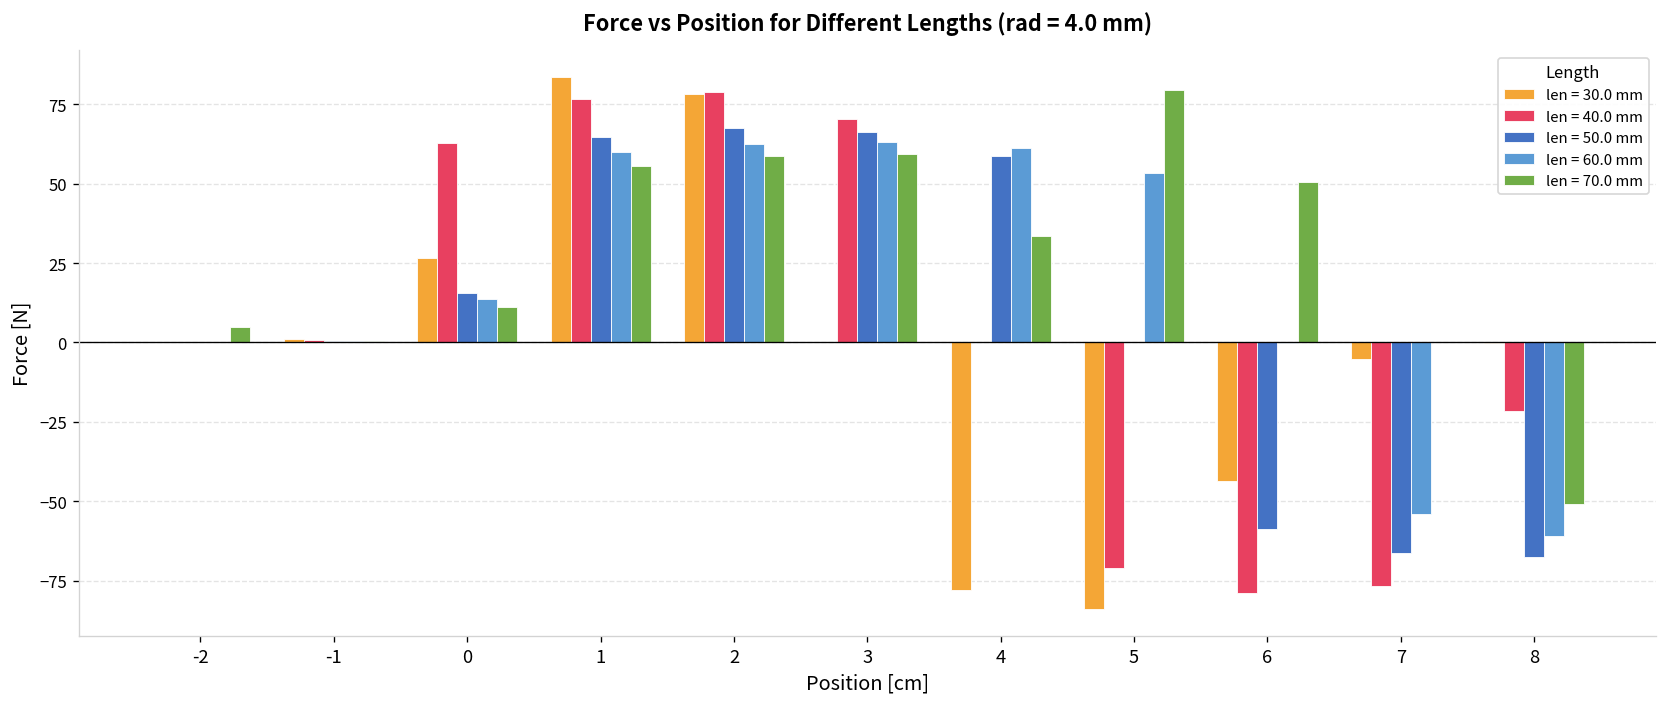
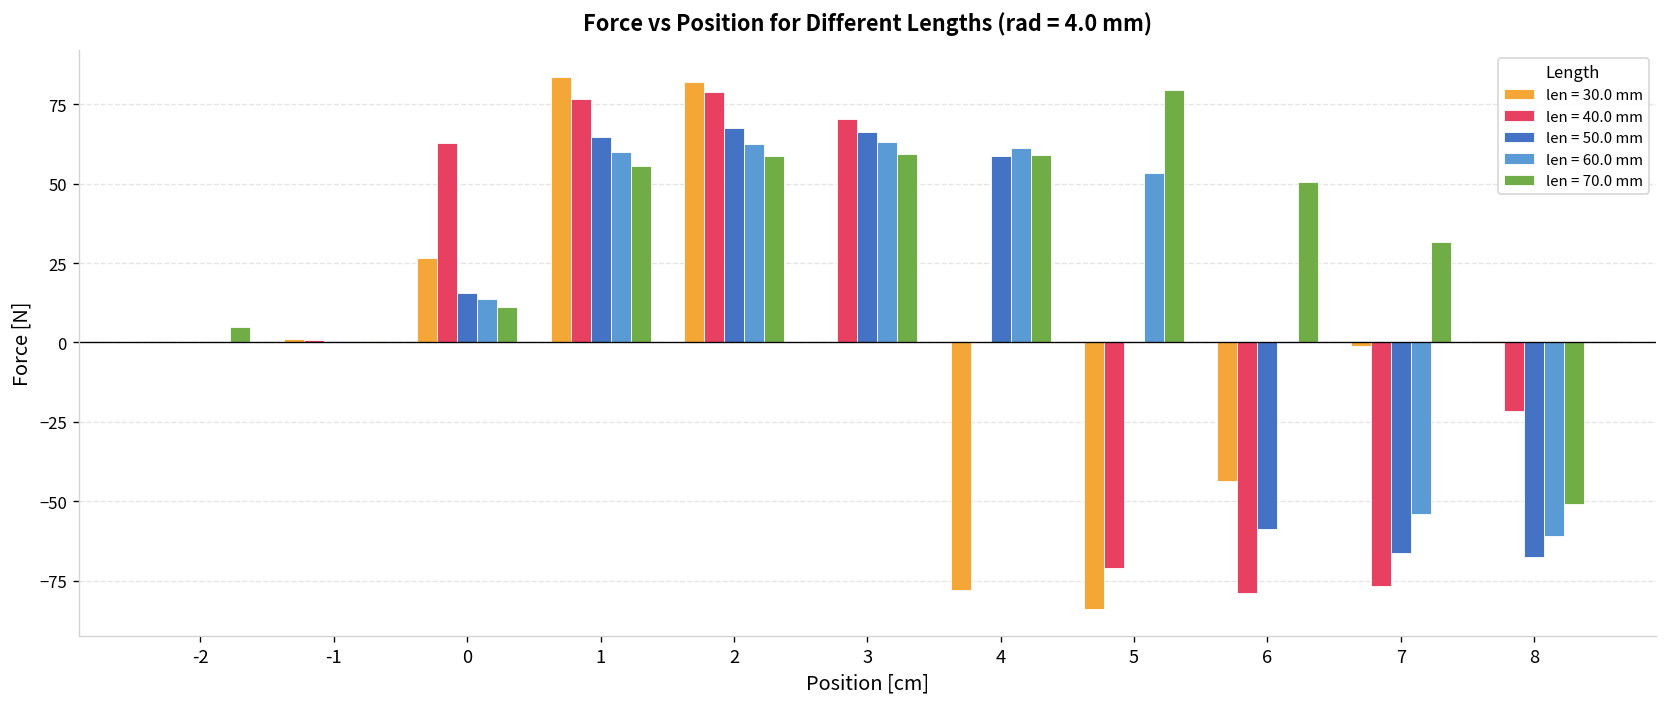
len = 30.0 mm, 2: 78 -> 82
len = 70.0 mm, 4: 34 -> 59
len = 30.0 mm, 7: -5 -> -1
len = 70.0 mm, 7: 0 -> 32
